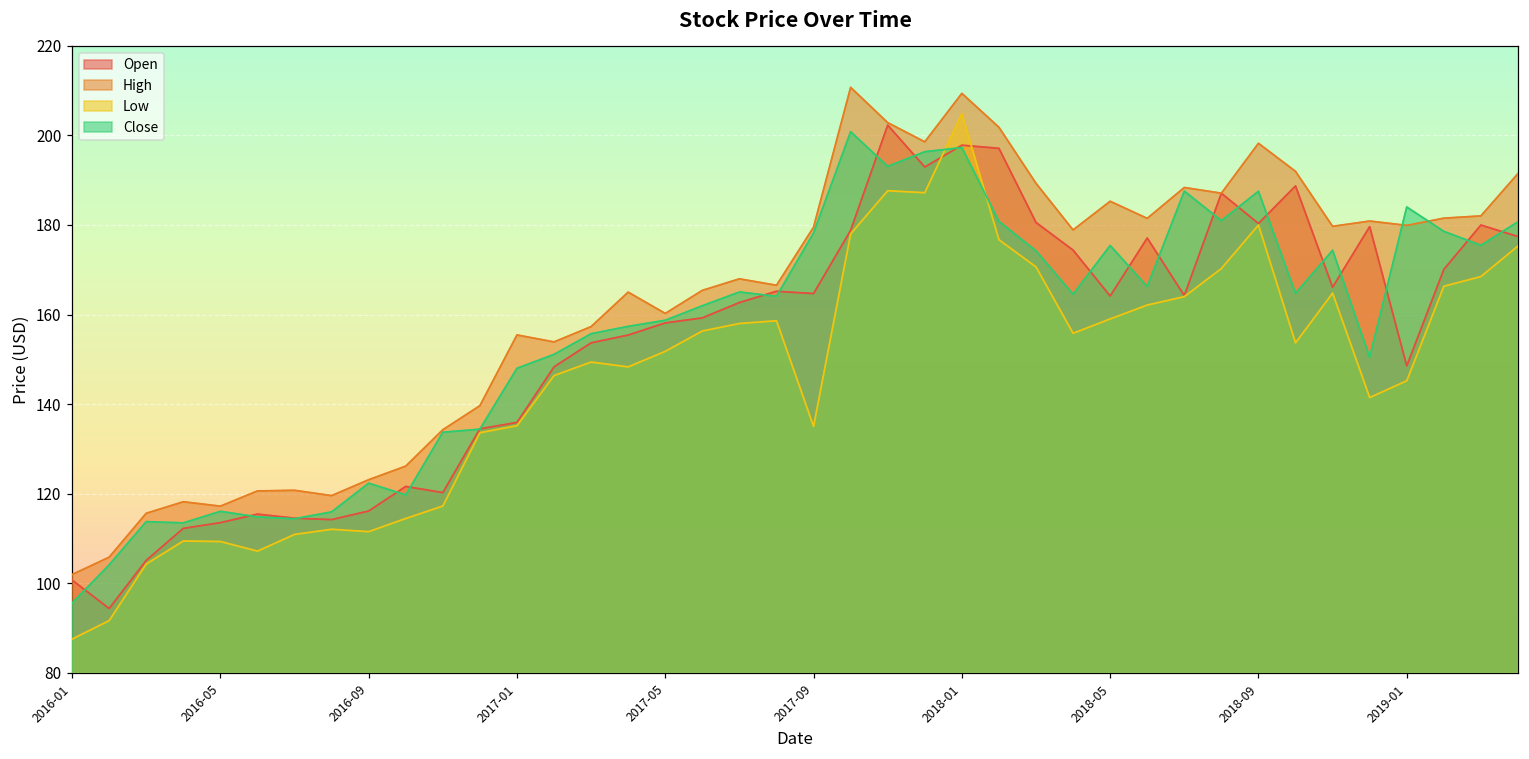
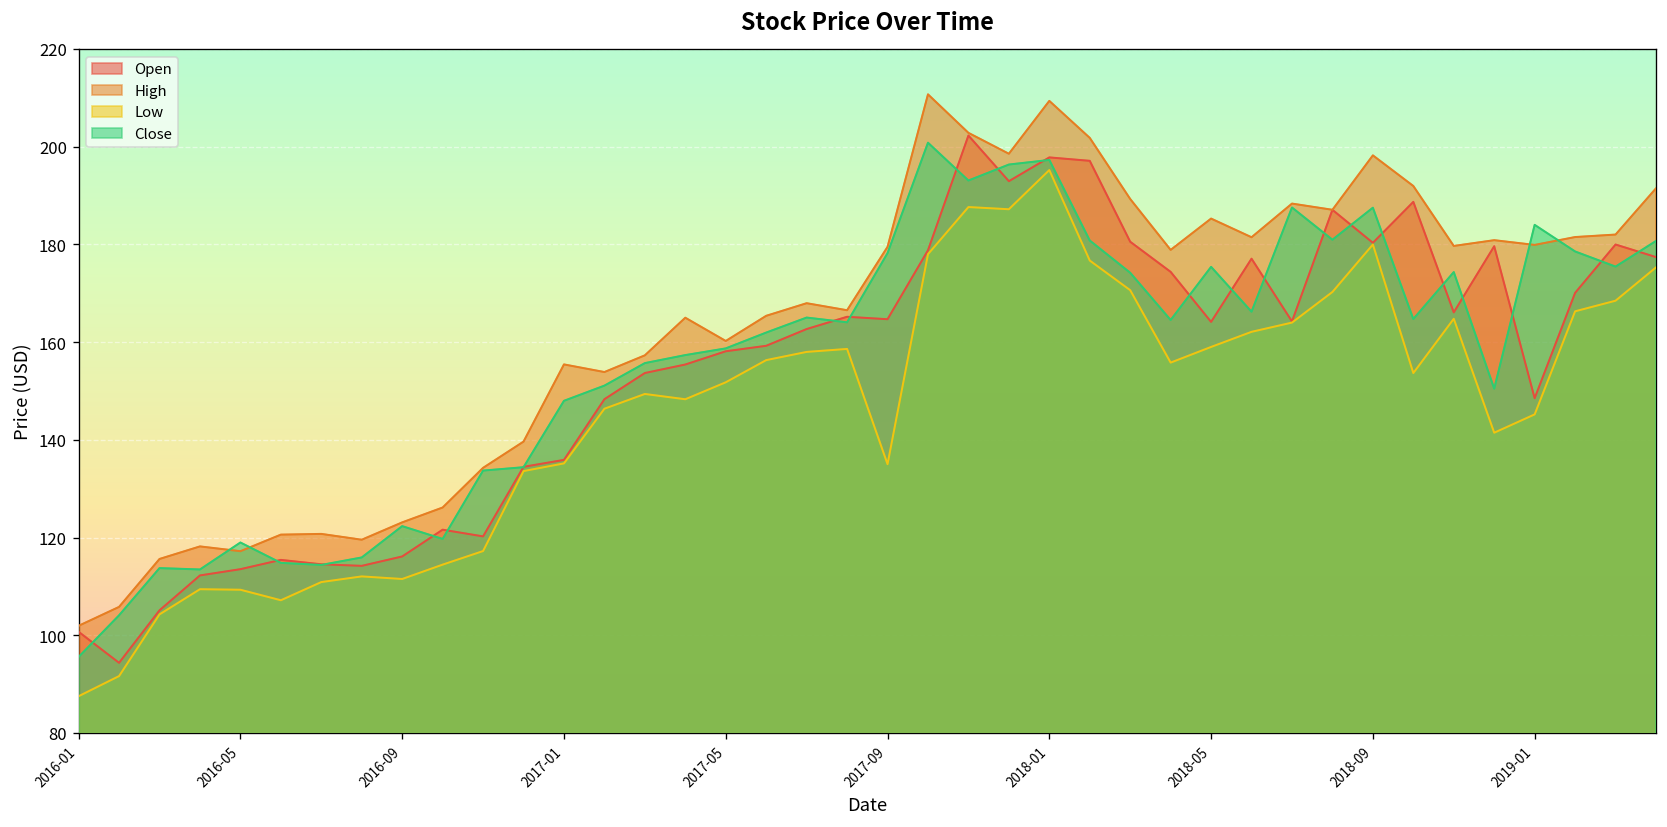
Close, 2016-05: 116 -> 119
Low, 2018-01: 205 -> 195
